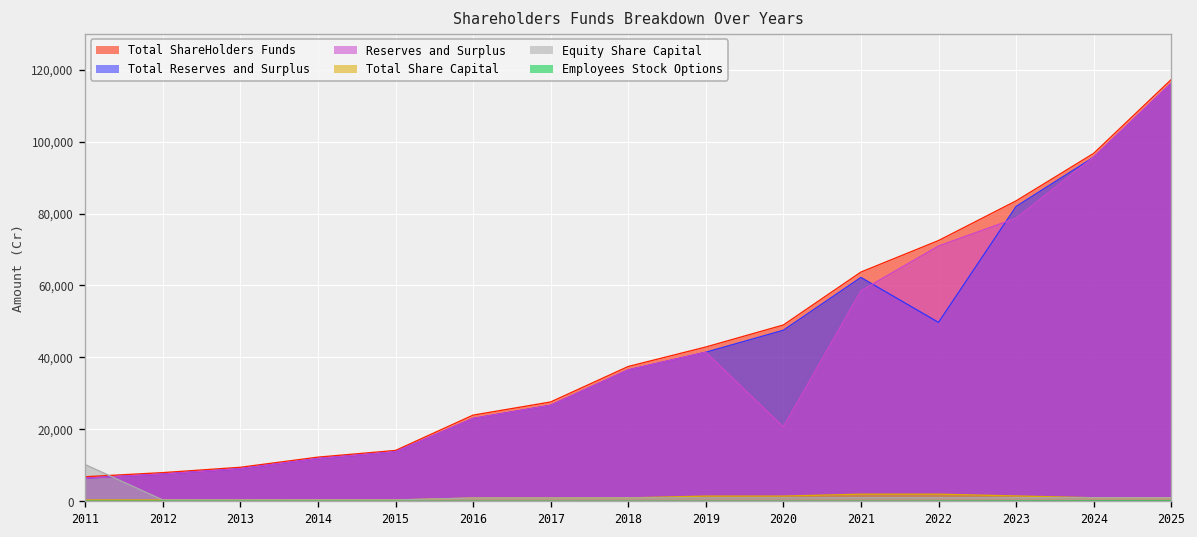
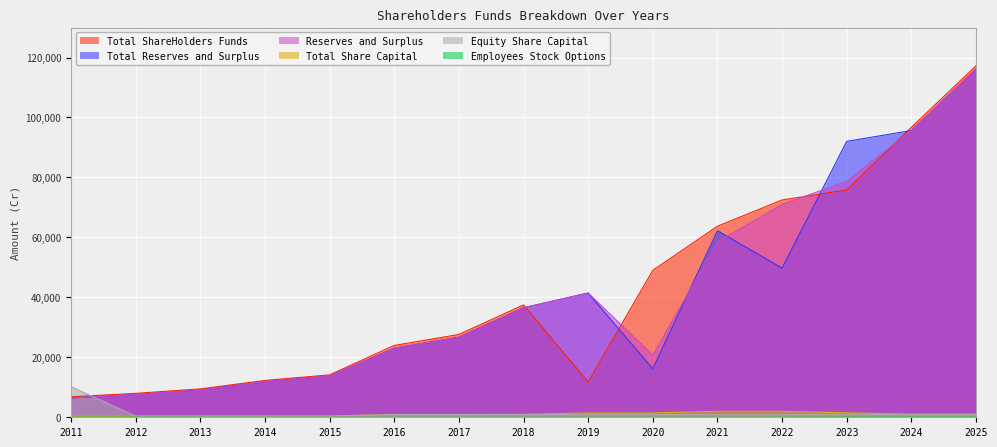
Total ShareHolders Funds, 2019: 43,000 -> 12,000
Total Reserves and Surplus, 2020: 48,000 -> 16,000
Total ShareHolders Funds, 2023: 84,000 -> 76,000
Total Reserves and Surplus, 2023: 82,000 -> 92,000
